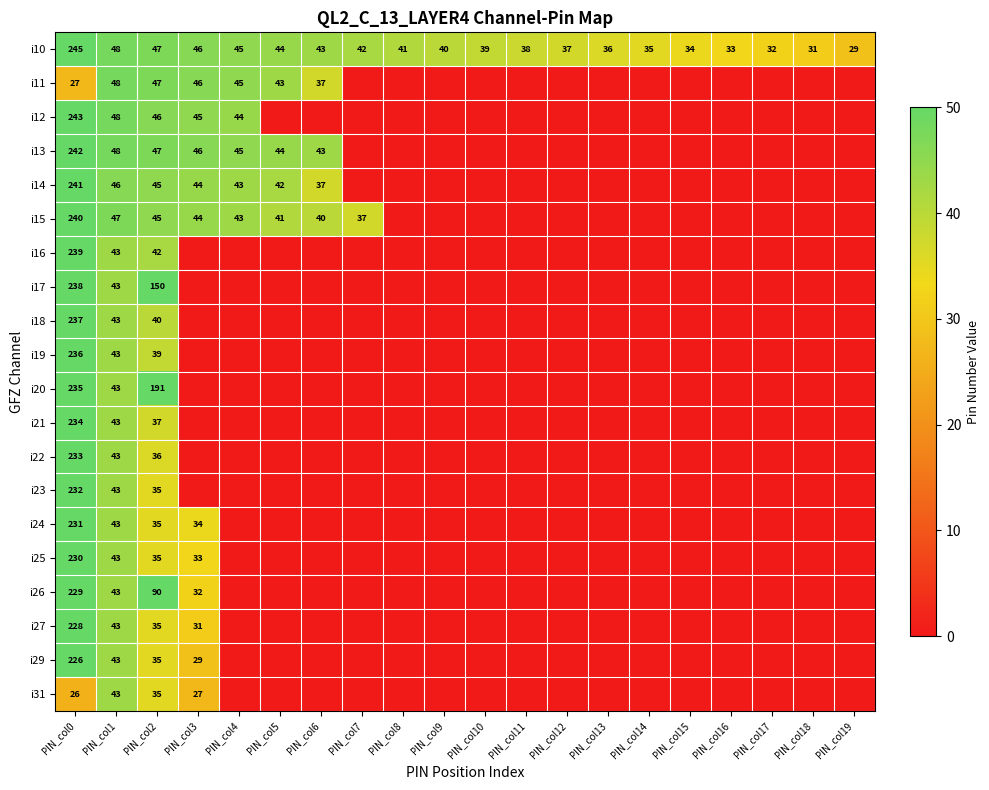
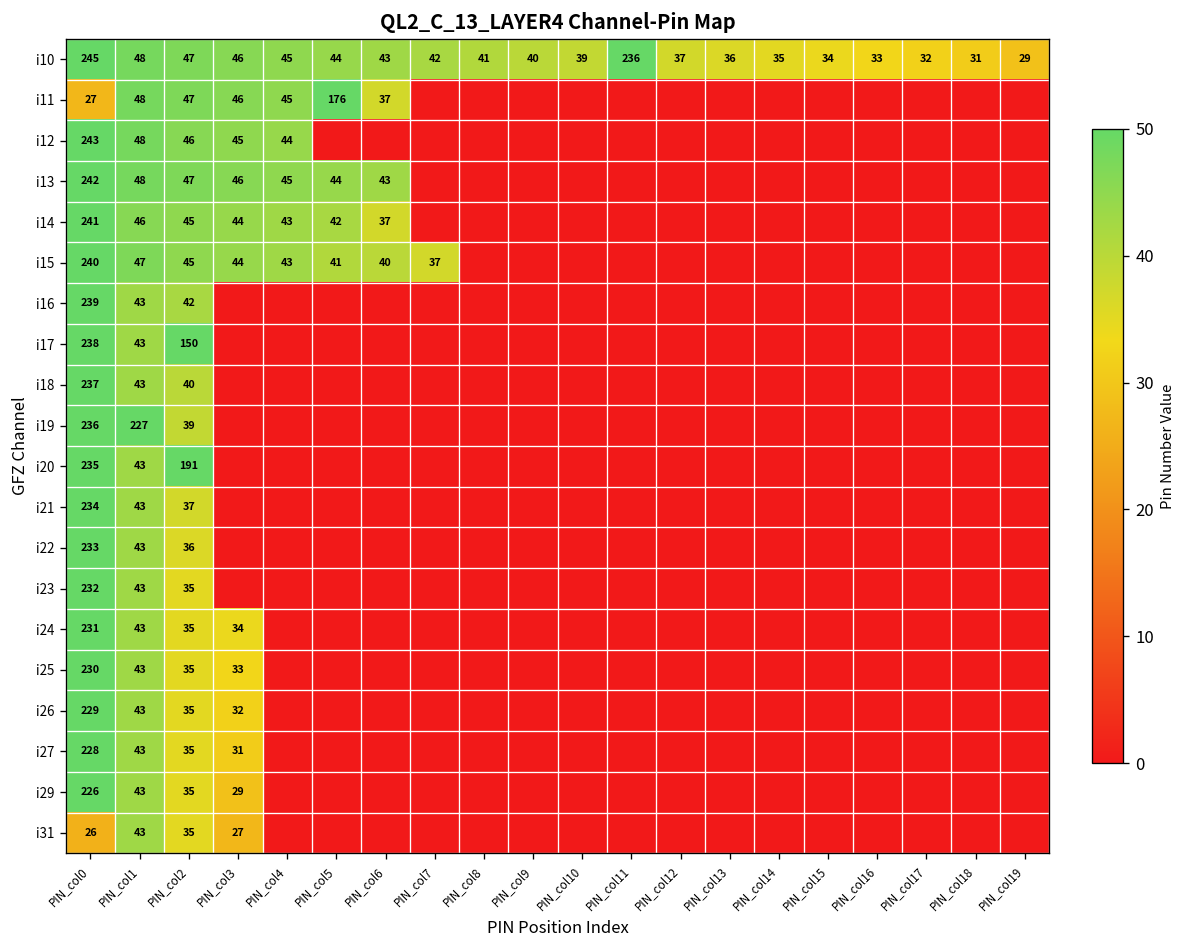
i10, PIN_col11: 38 -> 236
i11, PIN_col5: 43 -> 176
i19, PIN_col1: 43 -> 227
i26, PIN_col2: 90 -> 35
